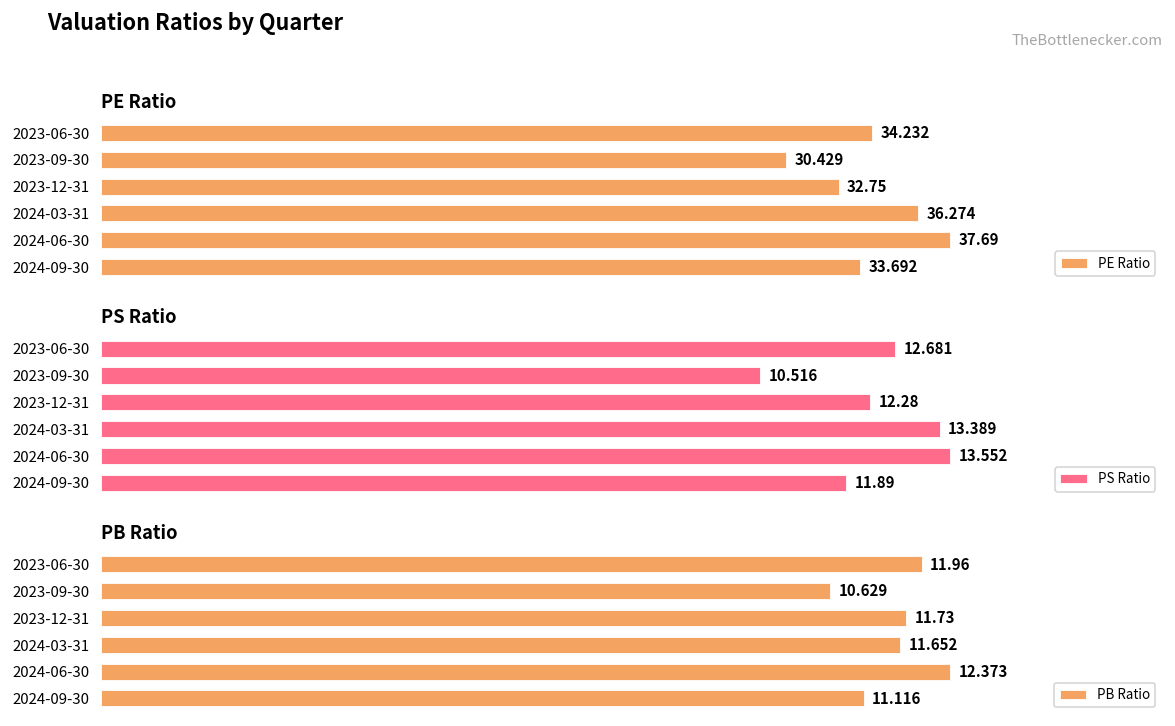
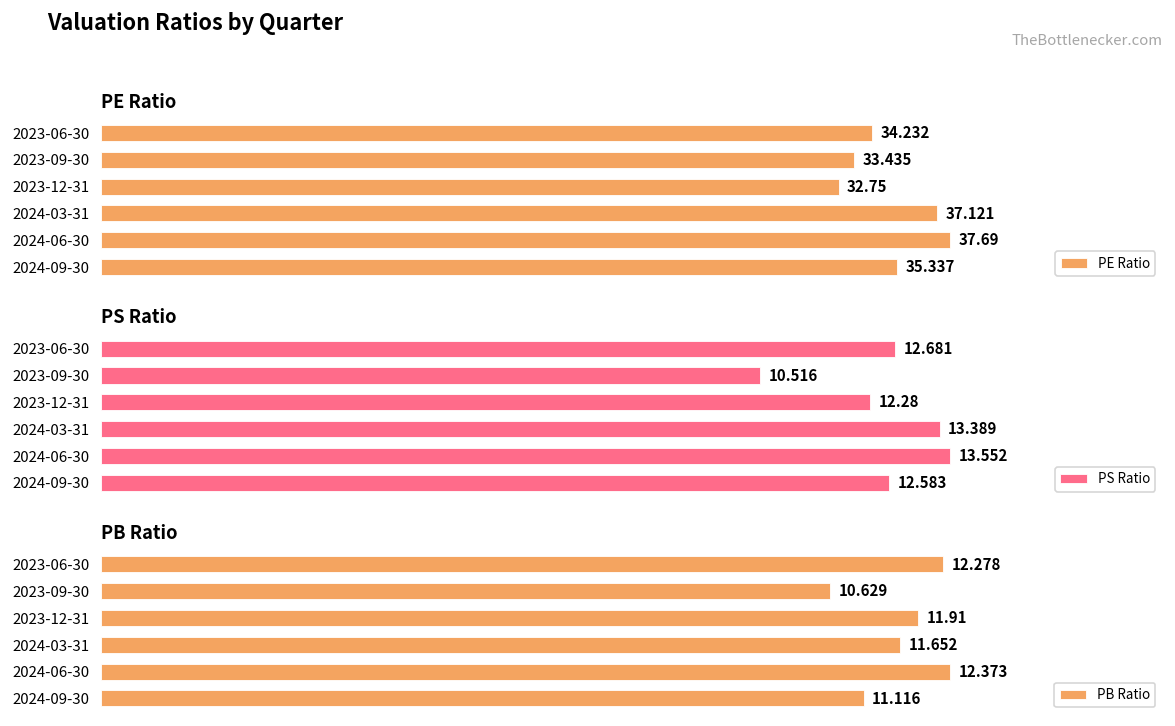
PE Ratio, 2023-09-30: 30.429 -> 33.435
PE Ratio, 2024-03-31: 36.274 -> 37.121
PE Ratio, 2024-09-30: 33.692 -> 35.337
PS Ratio, 2024-09-30: 11.89 -> 12.583
PB Ratio, 2023-06-30: 11.96 -> 12.278
PB Ratio, 2023-12-31: 11.73 -> 11.91
